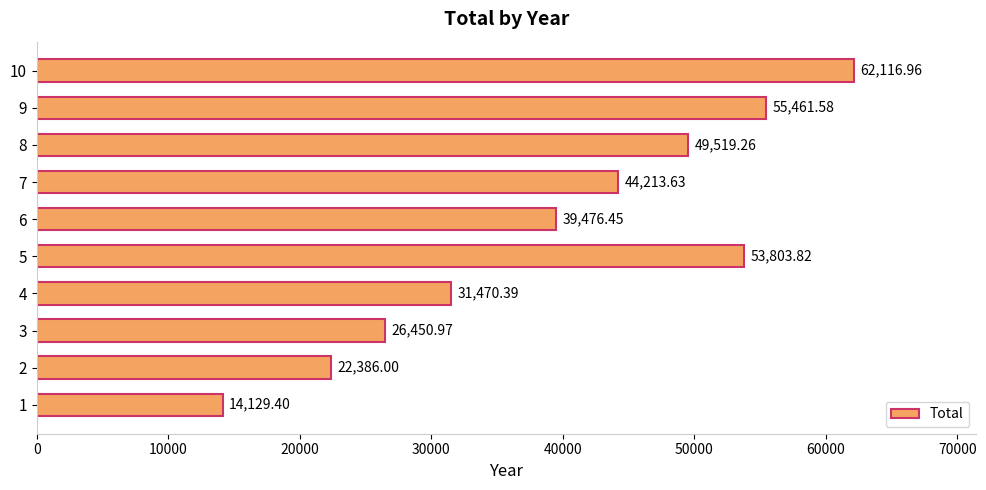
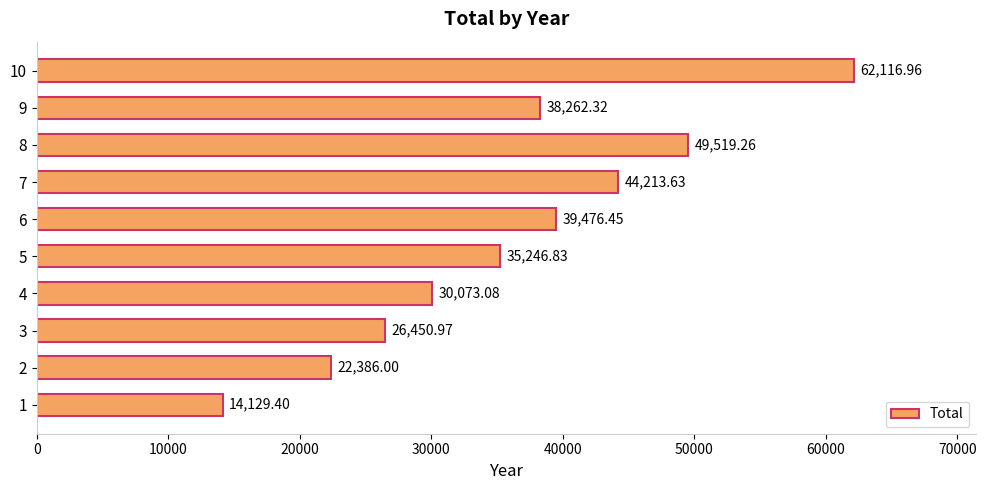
9: 55,461.58 -> 38,262.32
5: 53,803.82 -> 35,246.83
4: 31,470.39 -> 30,073.08
